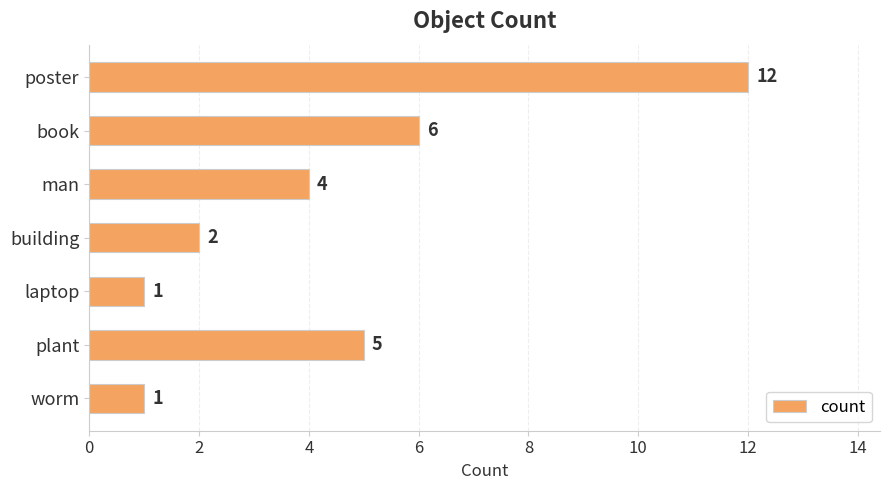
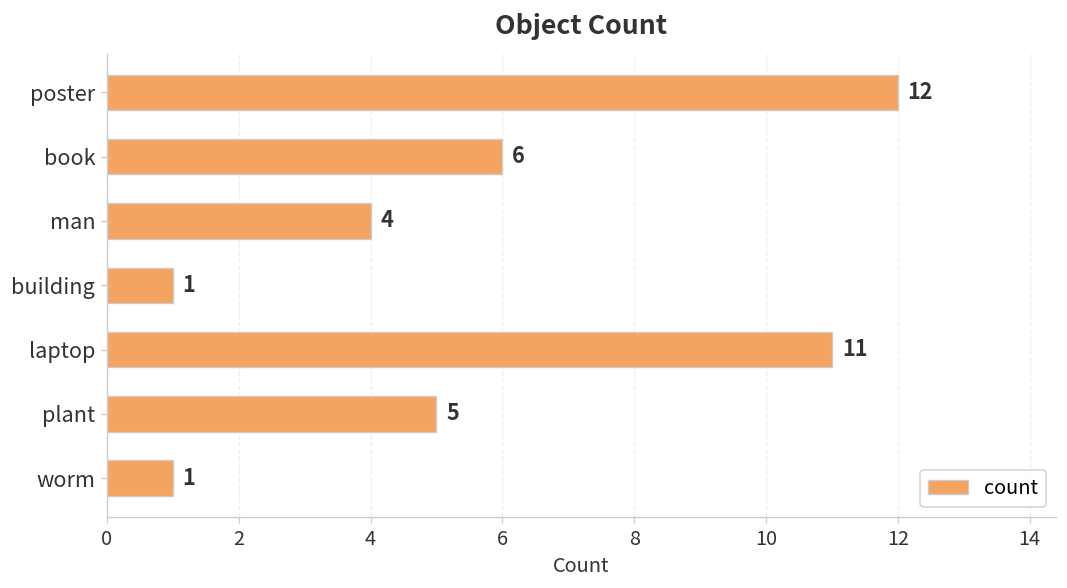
building: 2 -> 1
laptop: 1 -> 11
